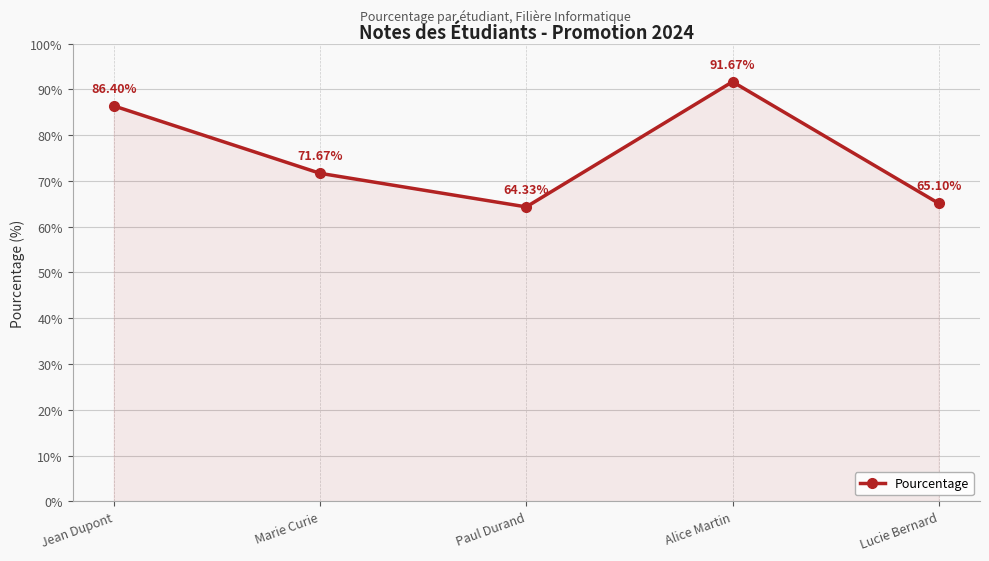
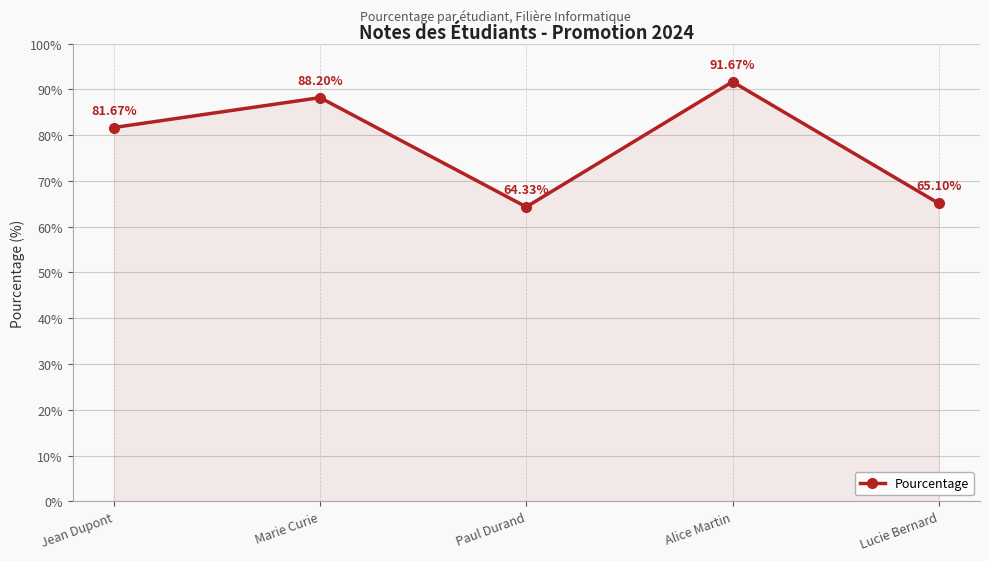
Jean Dupont: 86.40% -> 81.67%
Marie Curie: 71.67% -> 88.20%
